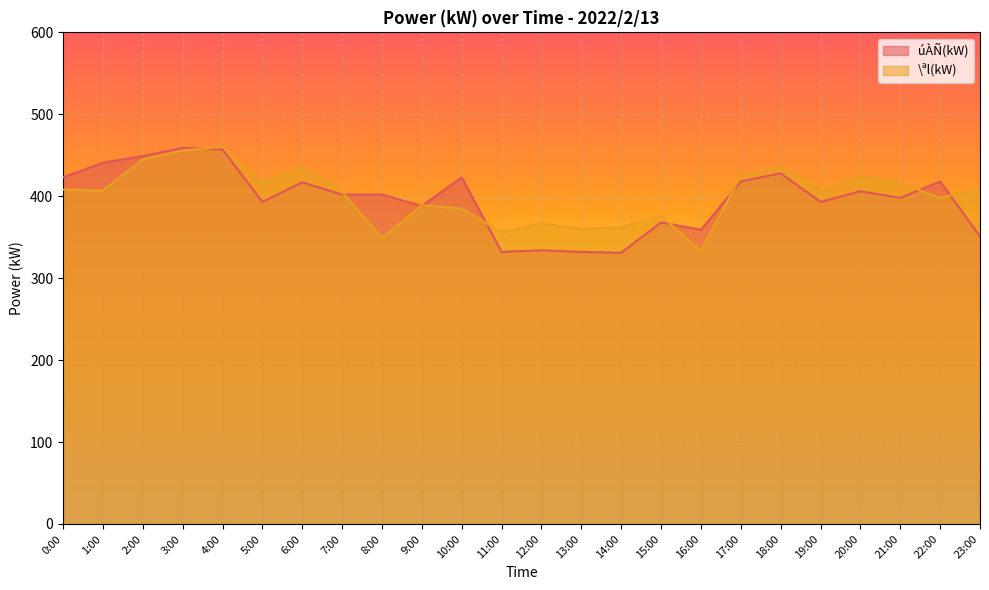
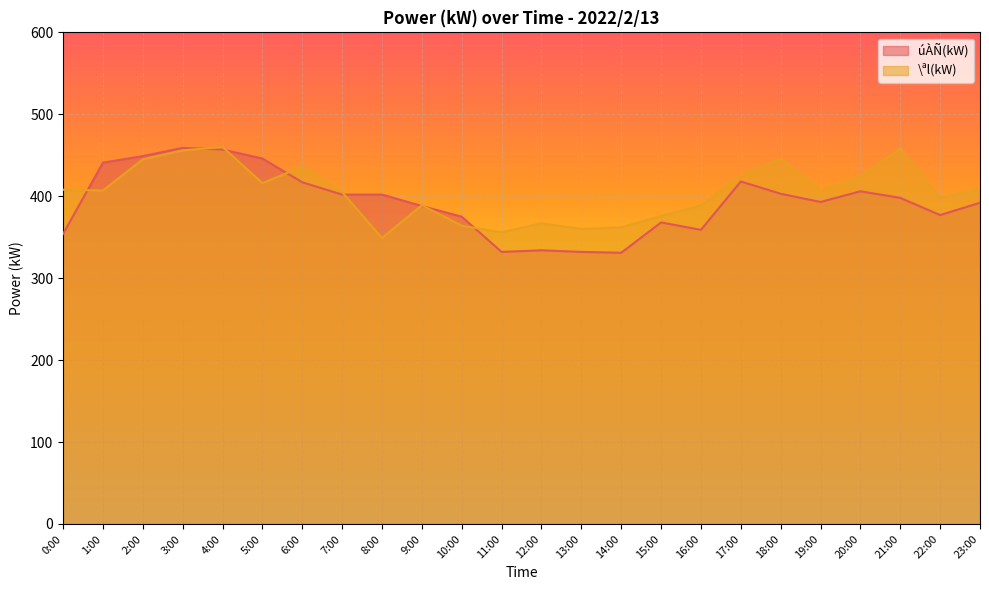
úÀÑ(kW), 0:00: 420 -> 350
úÀÑ(kW), 5:00: 390 -> 450
úÀÑ(kW), 10:00: 420 -> 380
\ªl(kW), 10:00: 390 -> 360
\ªl(kW), 16:00: 330 -> 390
úÀÑ(kW), 18:00: 430 -> 400
\ªl(kW), 18:00: 440 -> 450
\ªl(kW), 21:00: 420 -> 460
úÀÑ(kW), 22:00: 420 -> 380
úÀÑ(kW), 23:00: 350 -> 390
